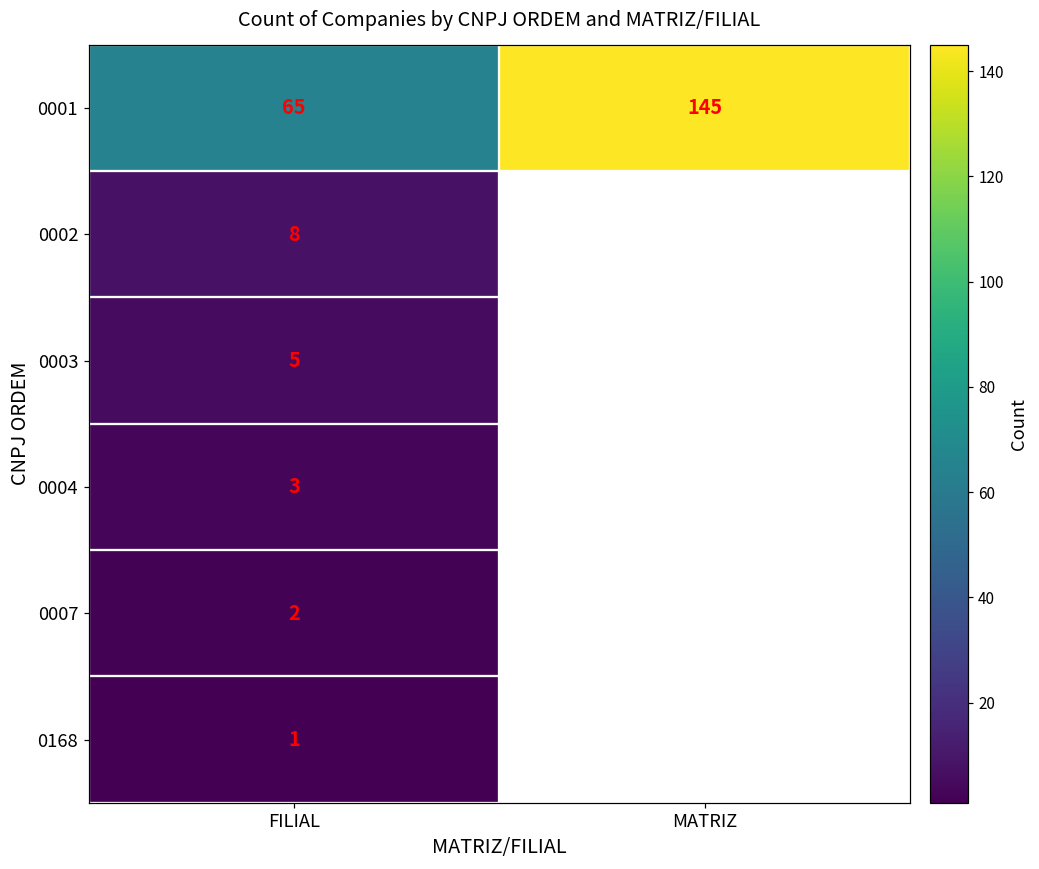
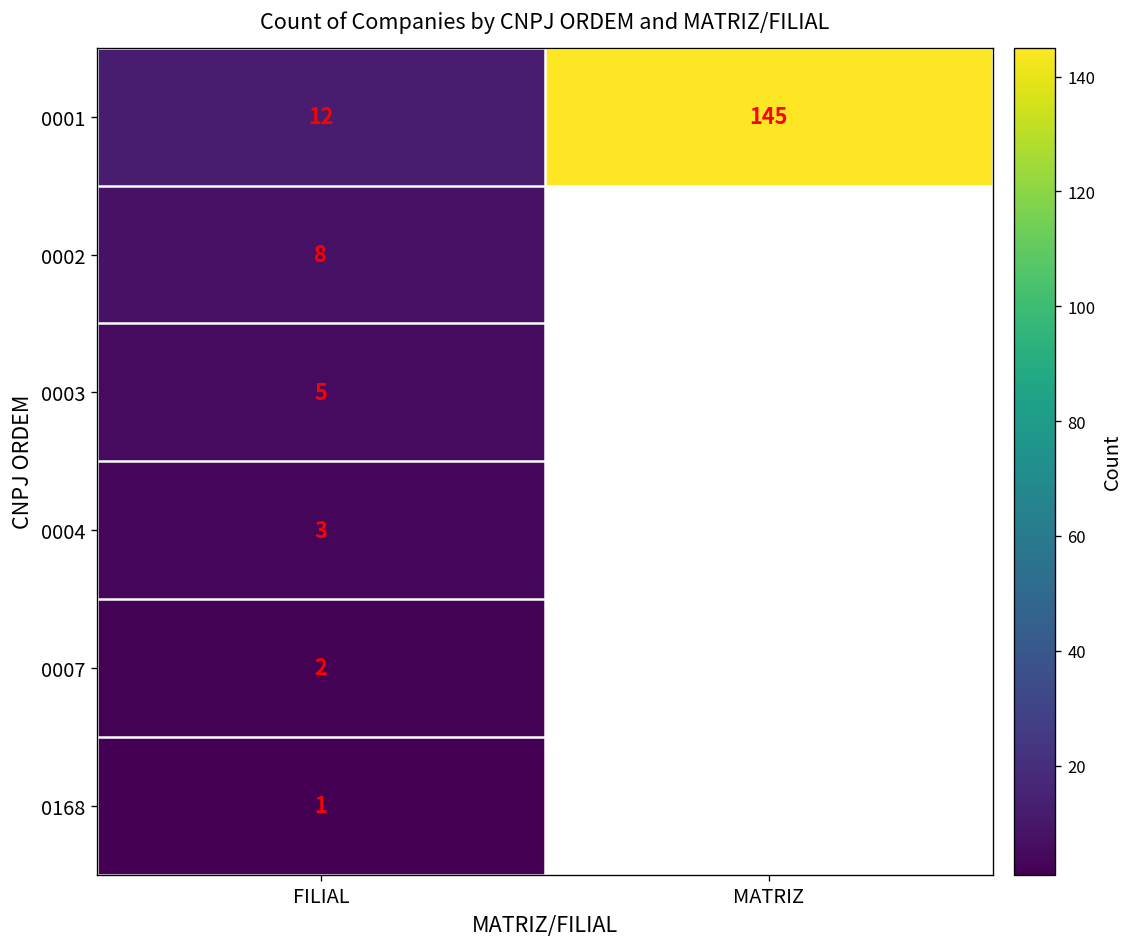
0001, FILIAL: 65 -> 12
